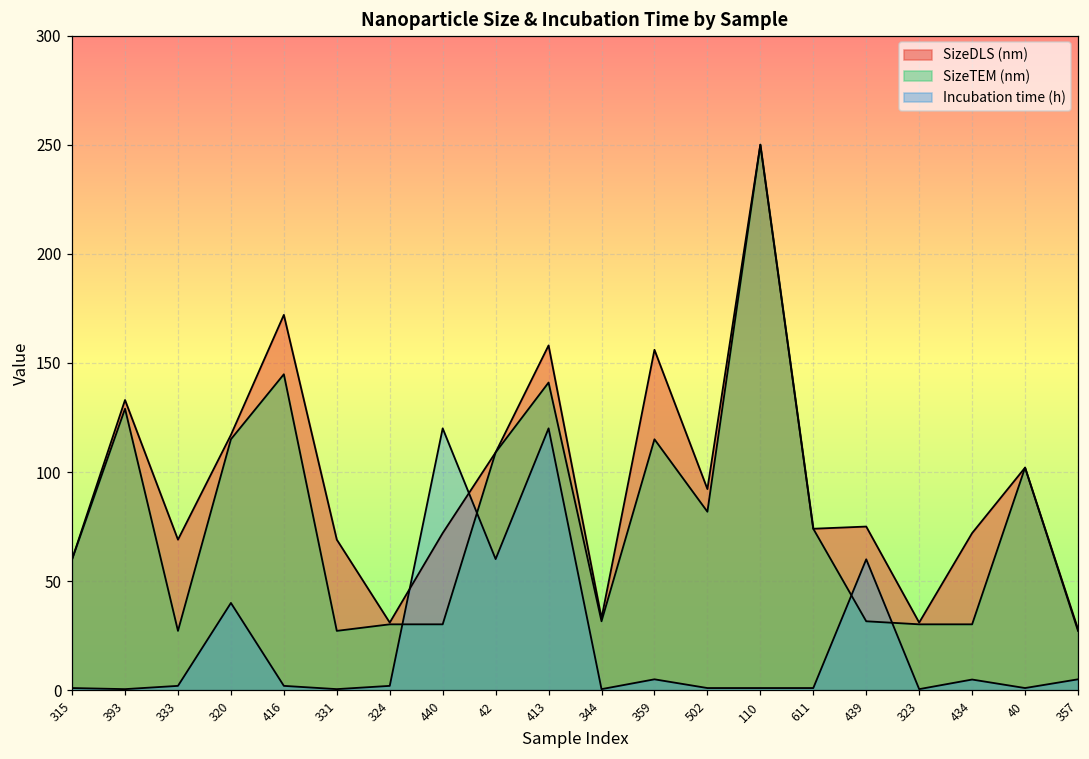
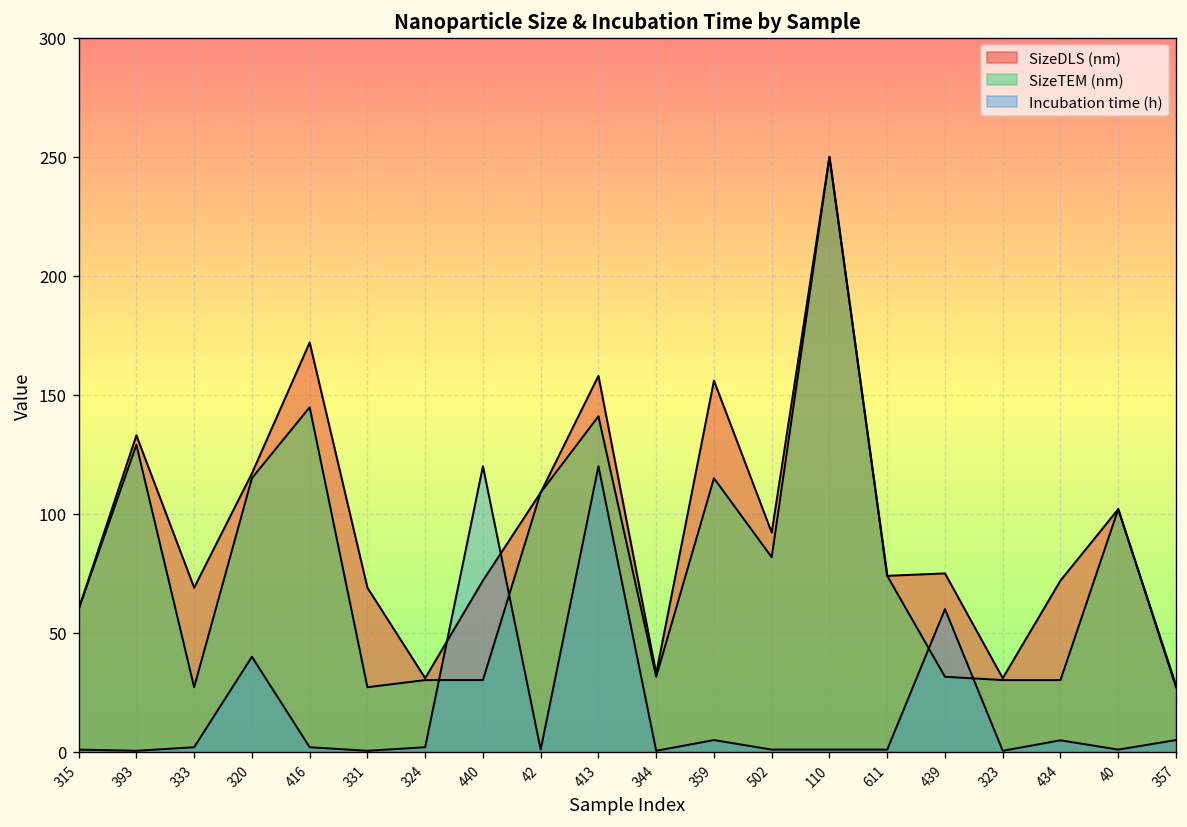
Incubation time (h), 42: 60 -> 1
